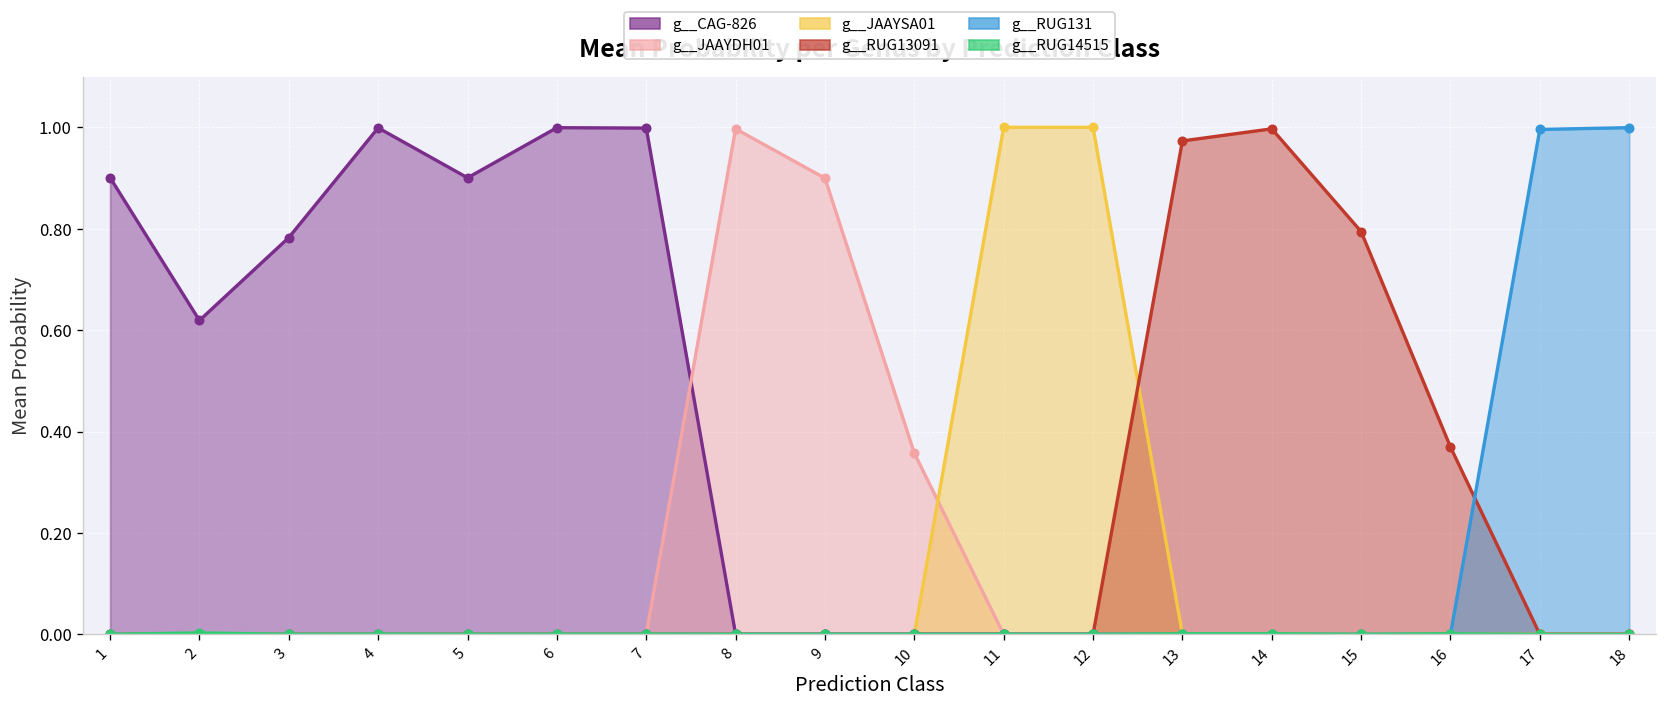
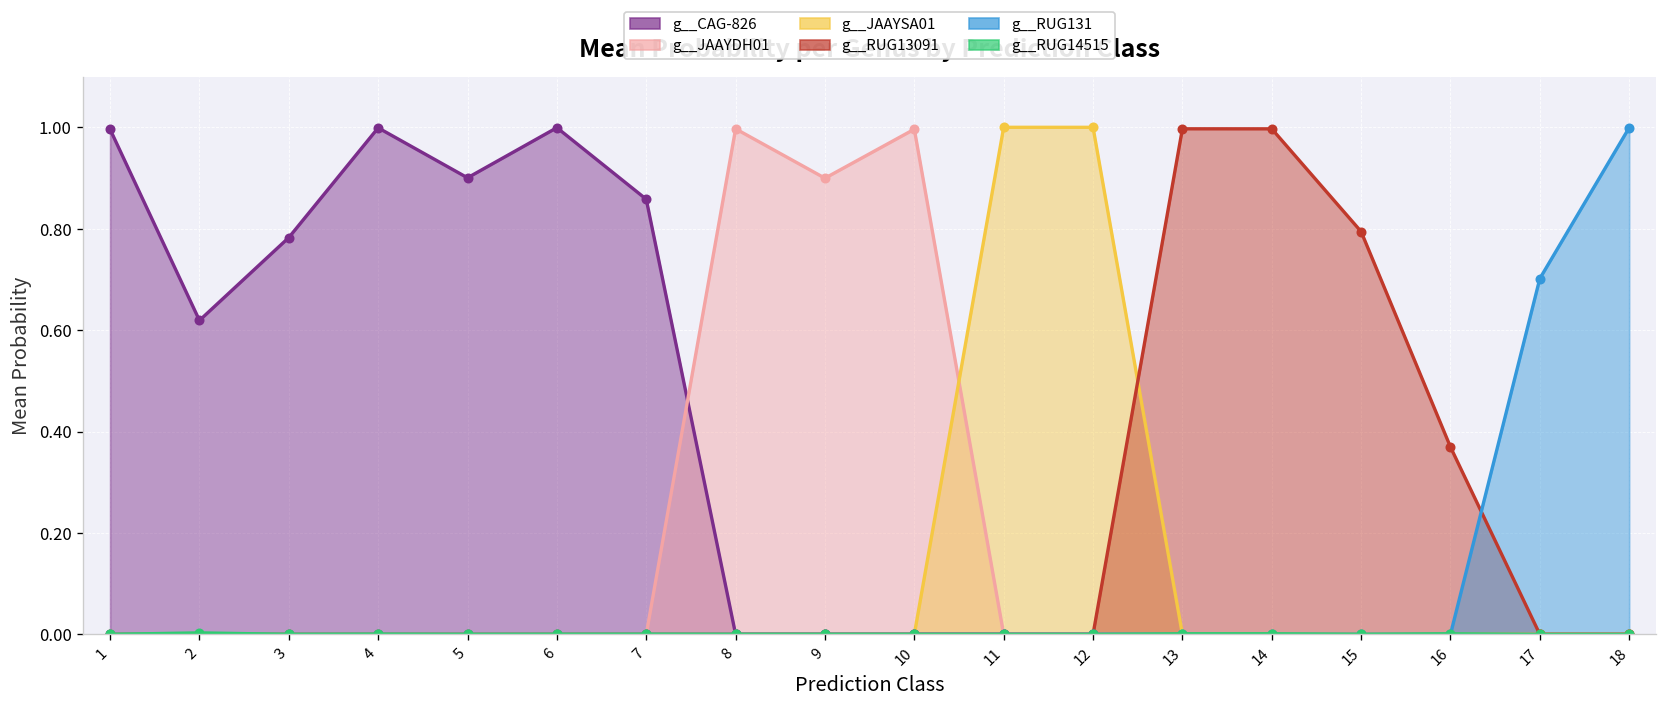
g__CAG-826, 1: 0.90 -> 1.00
g__CAG-826, 7: 1.00 -> 0.86
g__JAAYDH01, 10: 0.36 -> 1.00
g__RUG13091, 13: 0.97 -> 1.00
g__RUG131, 17: 1.00 -> 0.70
